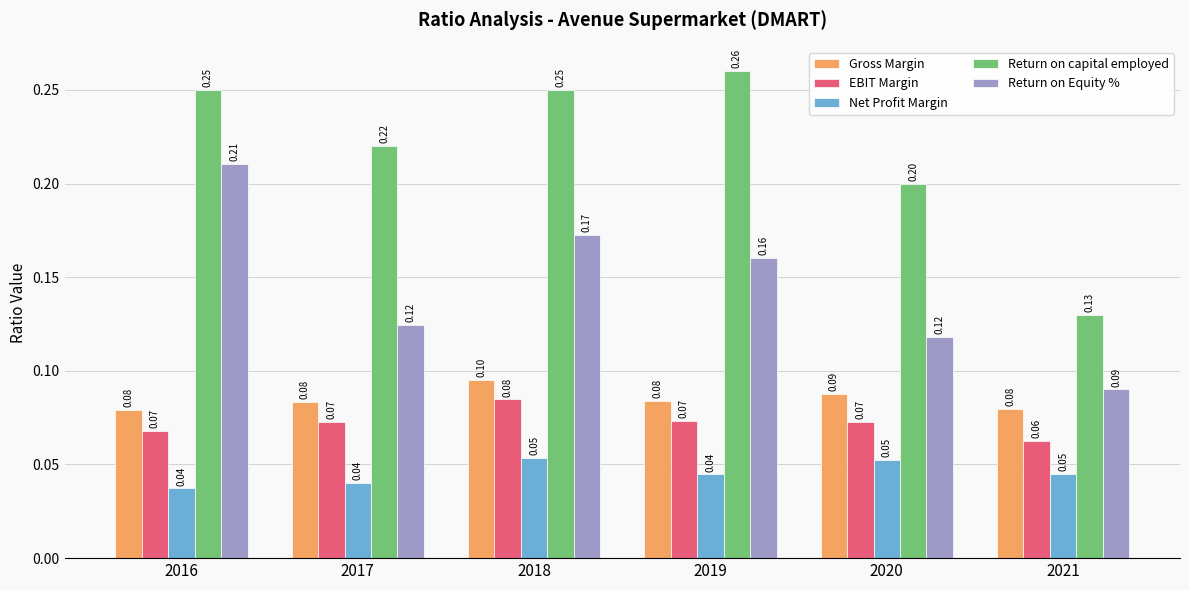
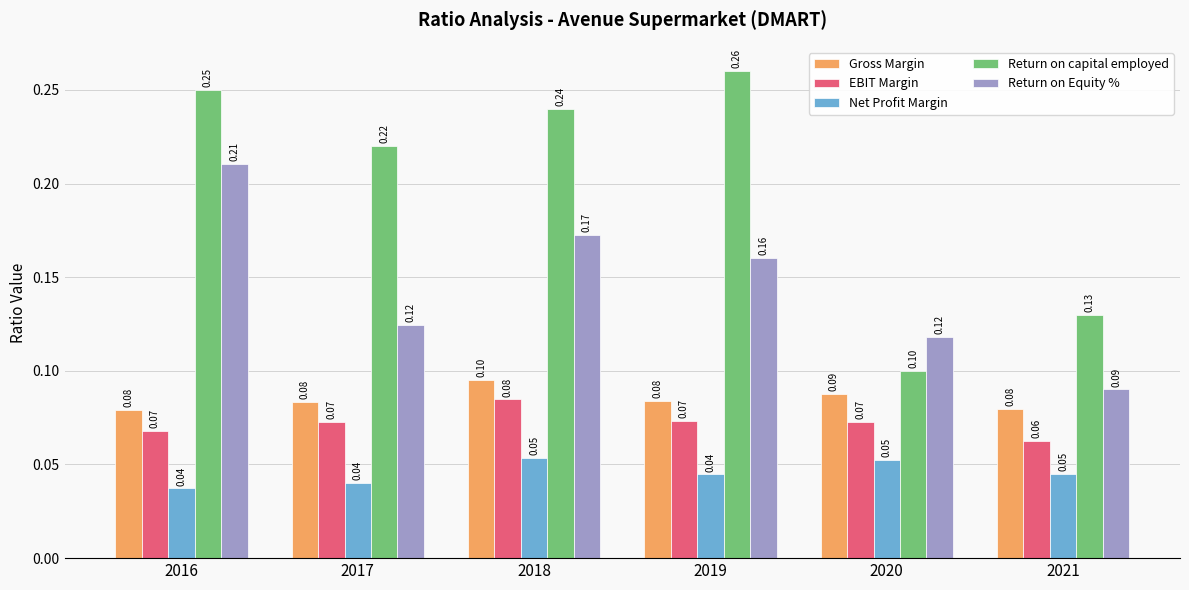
Return on capital employed, 2018: 0.25 -> 0.24
Return on capital employed, 2020: 0.20 -> 0.10
